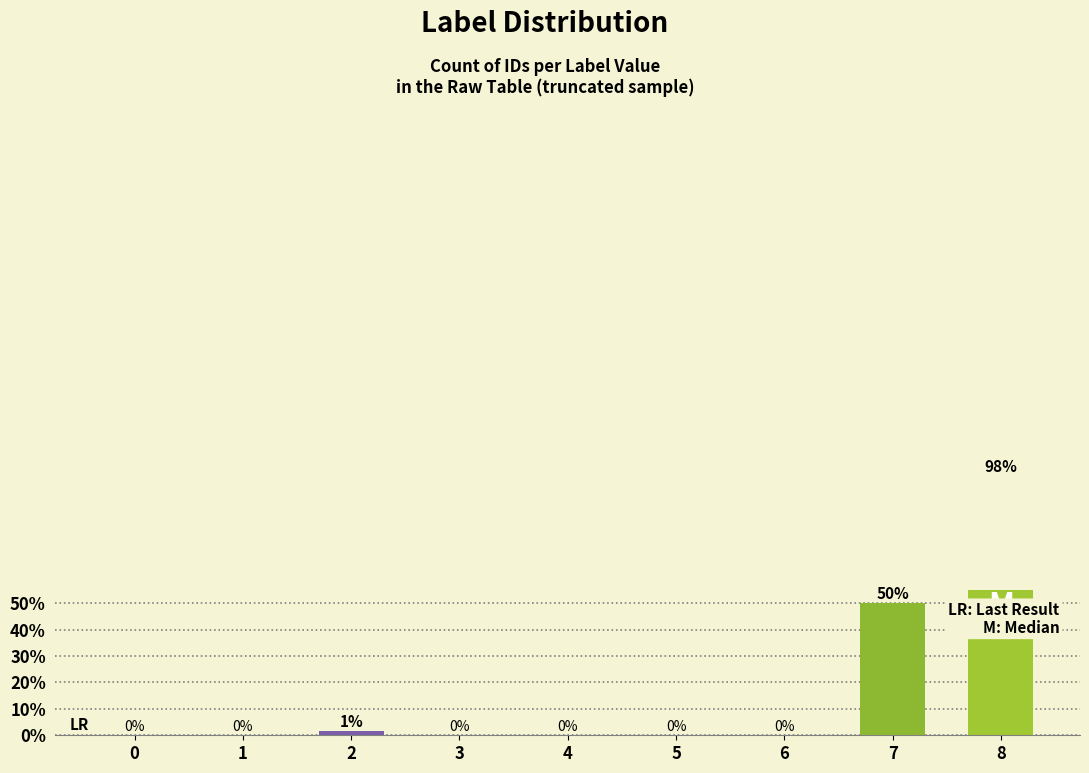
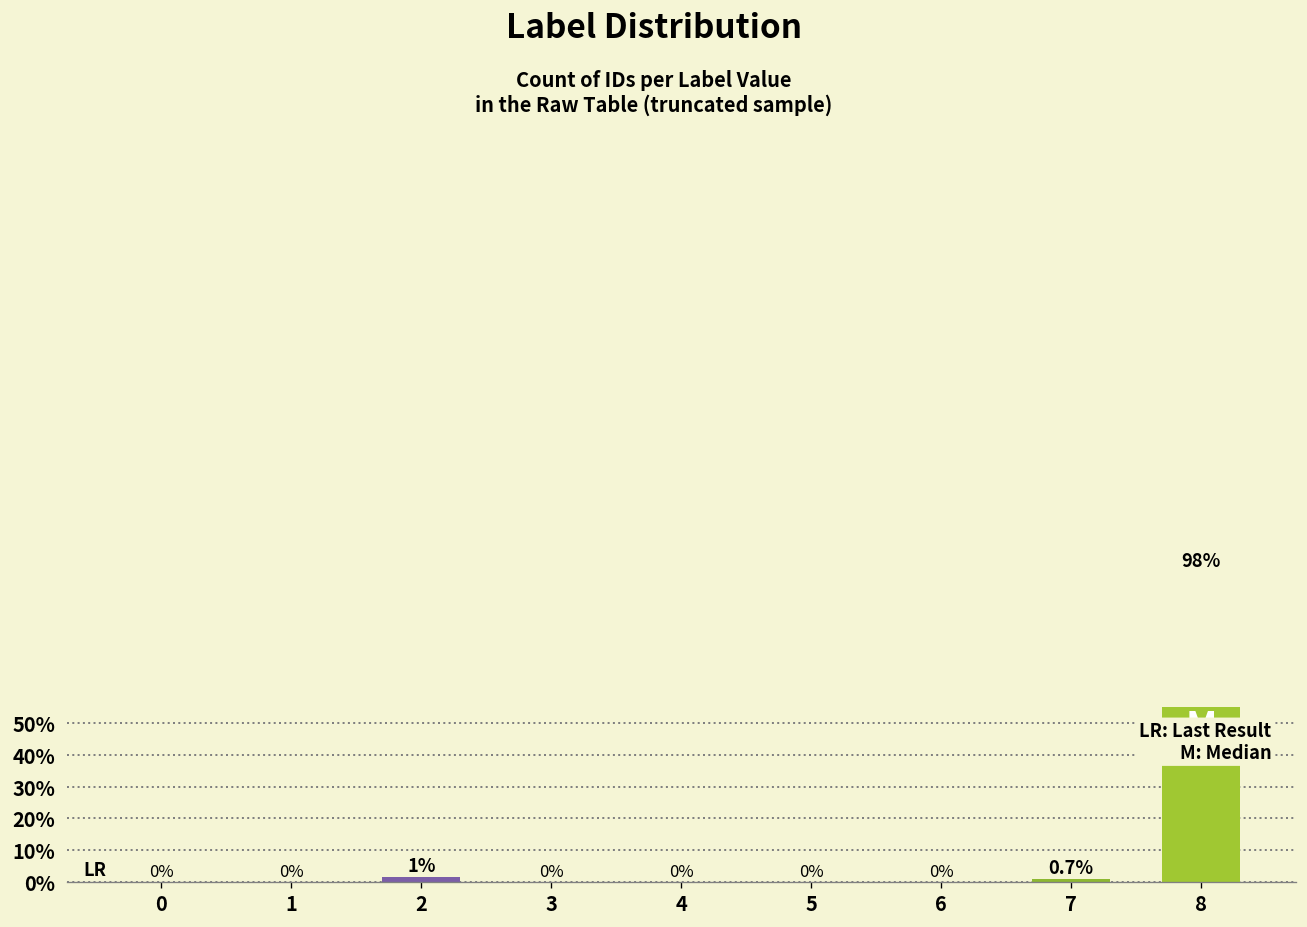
7: 50% -> 0.7%
